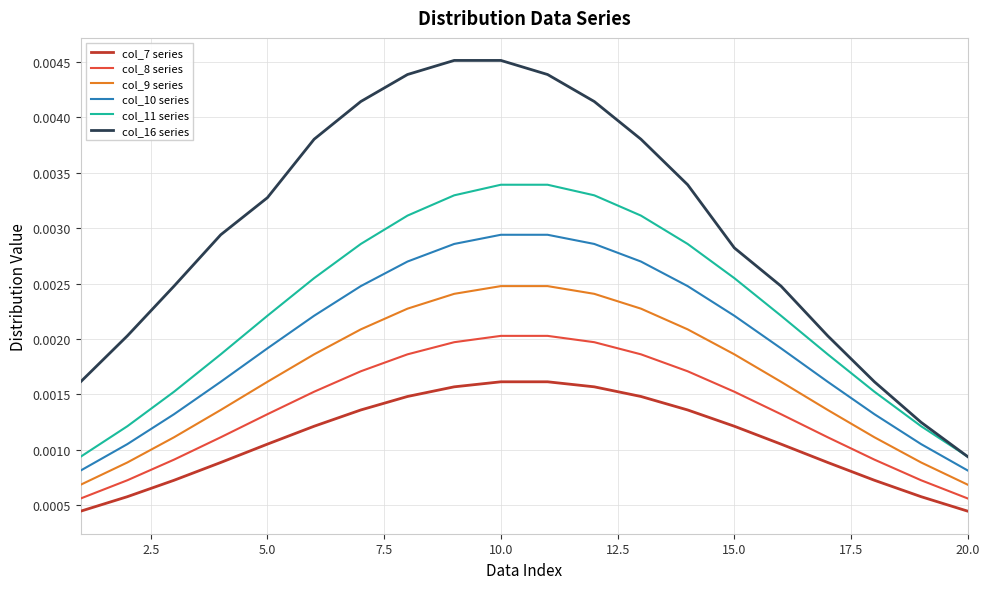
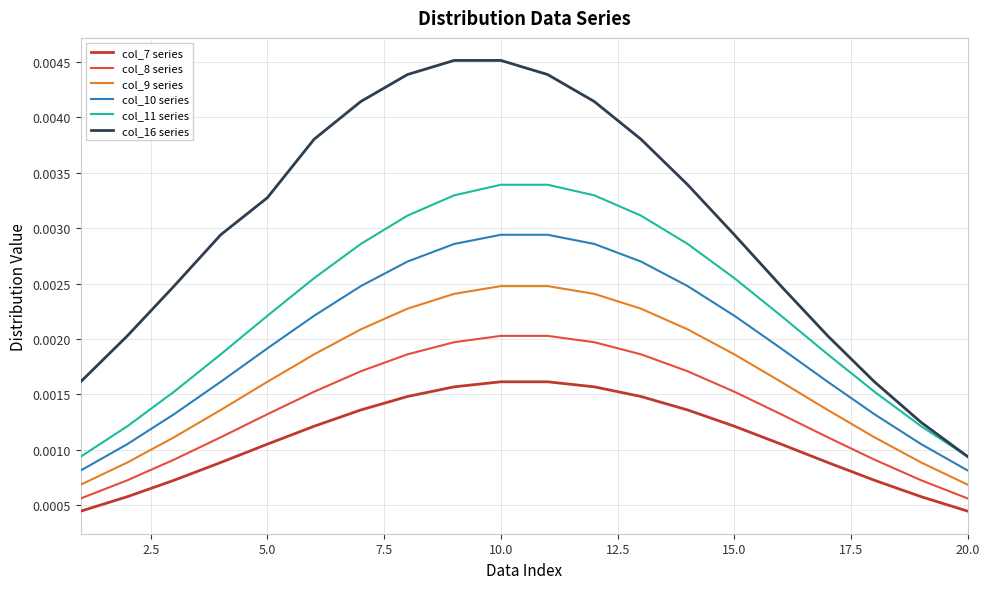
col_16 series, 15.0: 0.00282 -> 0.00294
